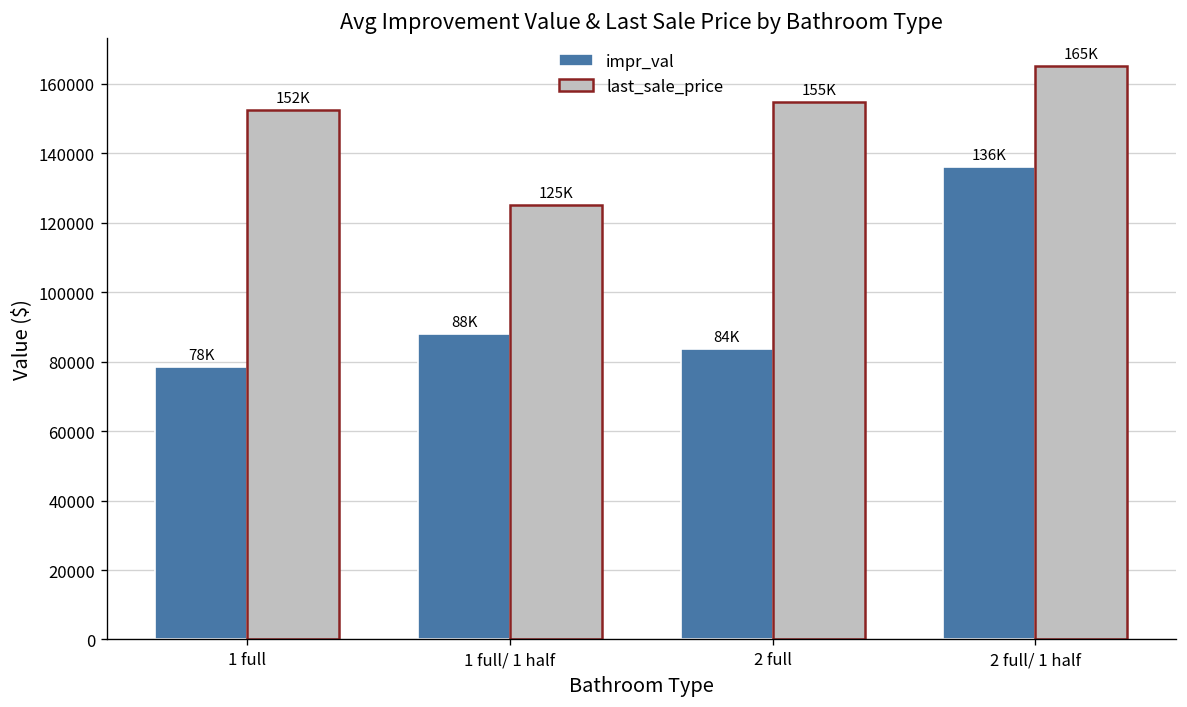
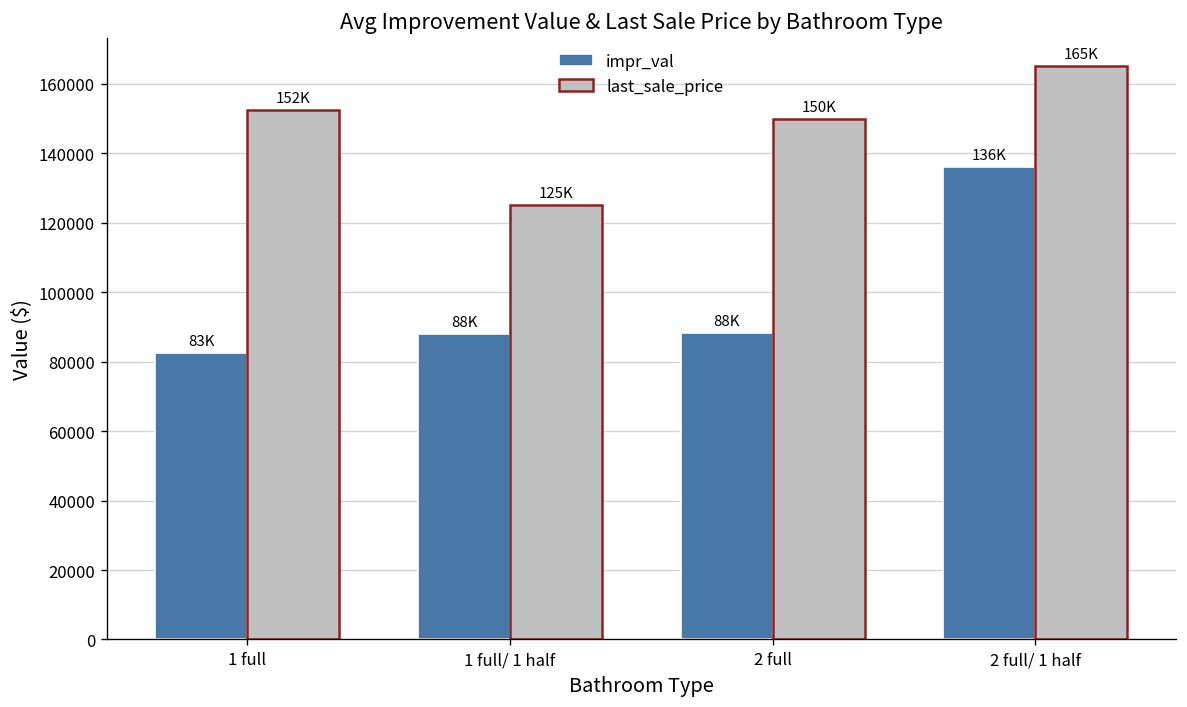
impr_val, 1 full: 78K -> 83K
impr_val, 2 full: 84K -> 88K
last_sale_price, 2 full: 155K -> 150K
